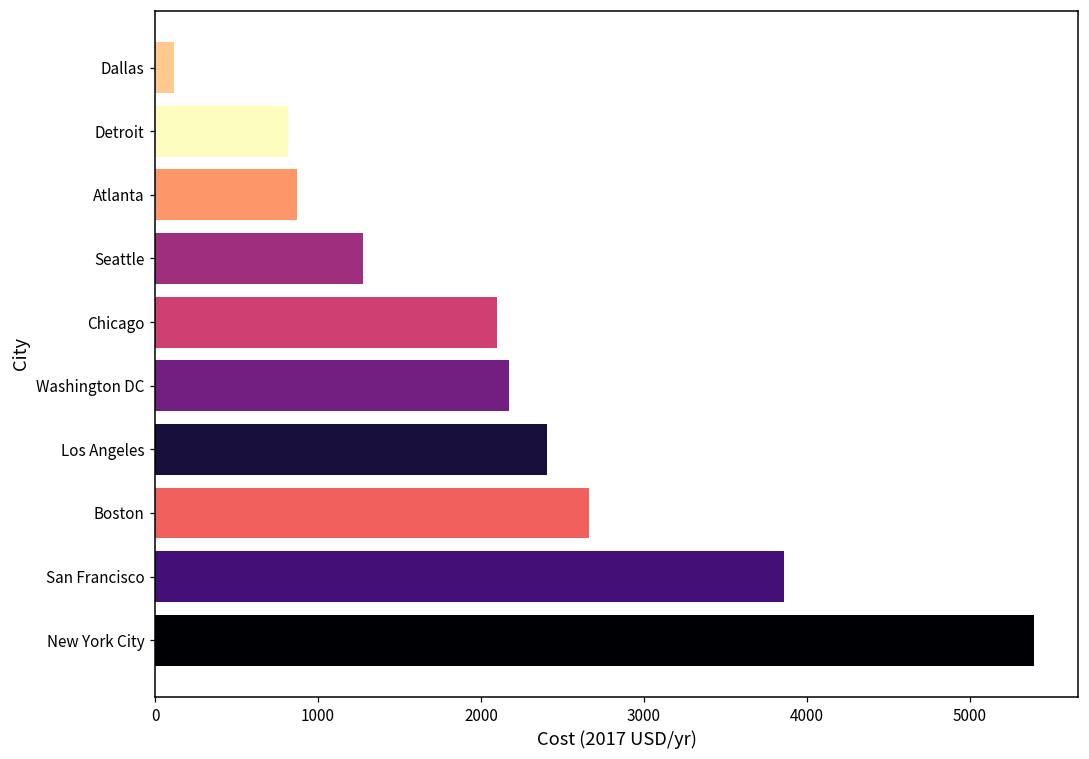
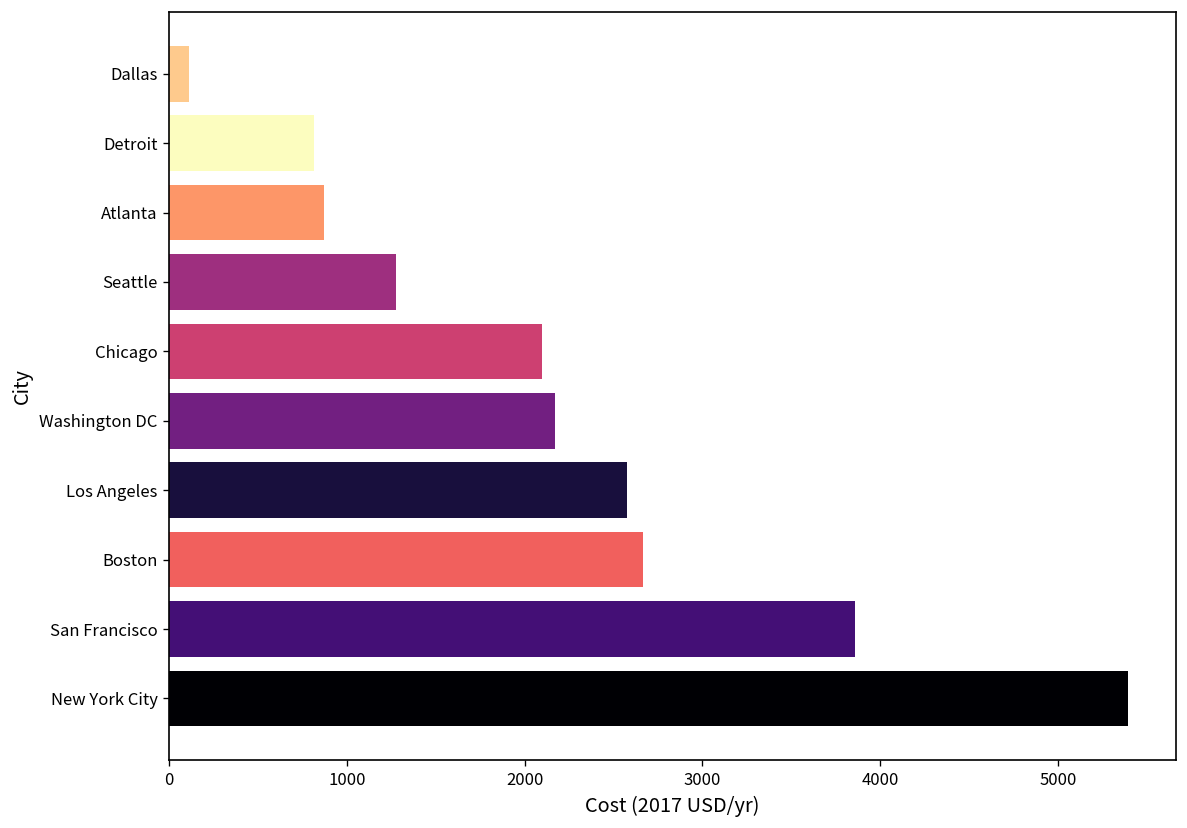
Los Angeles: 2410 -> 2570
